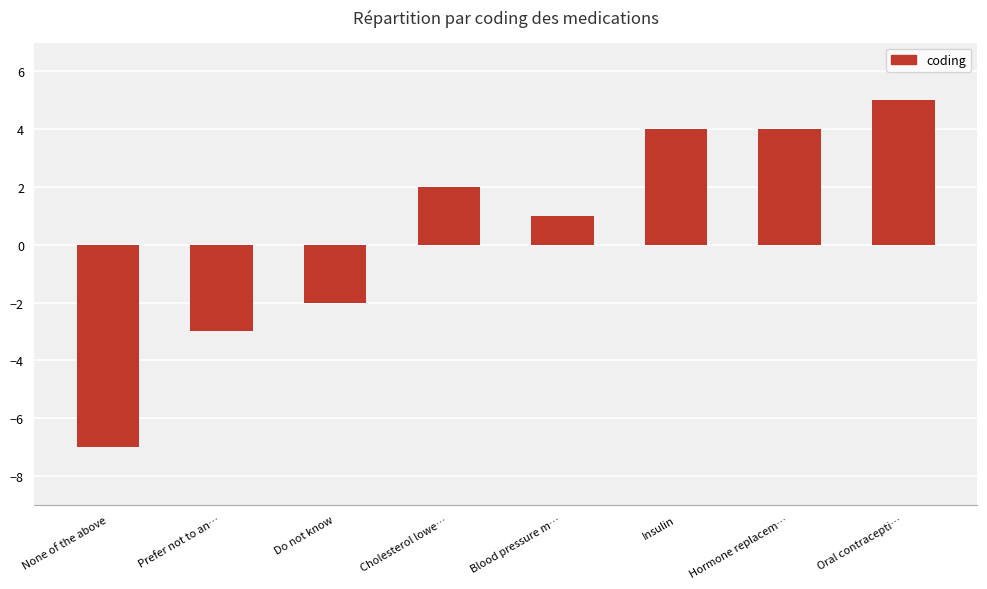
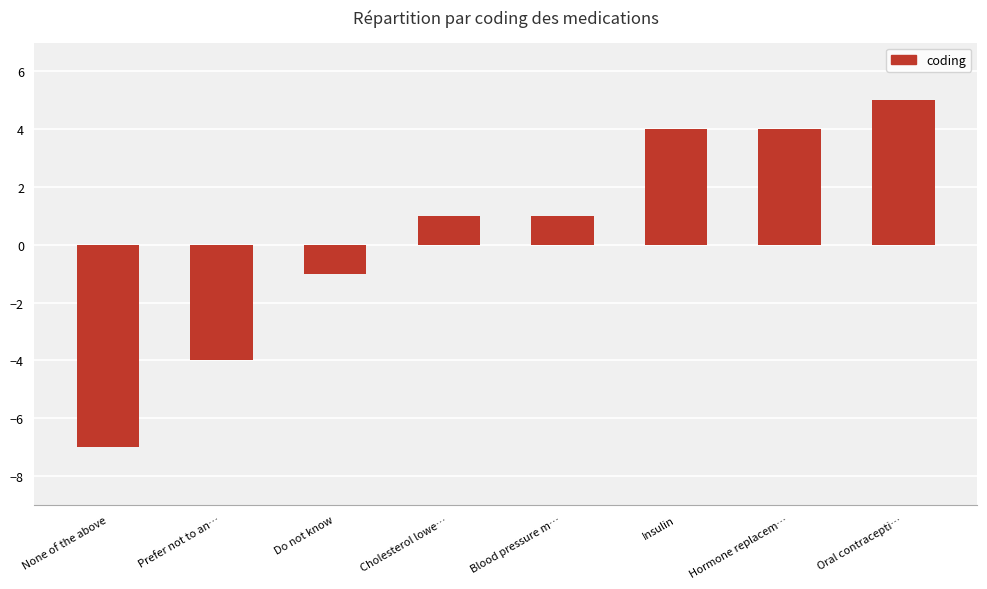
Prefer not to an…: -3 -> -4
Do not know: -2 -> -1
Cholesterol lowe…: 2 -> 1
